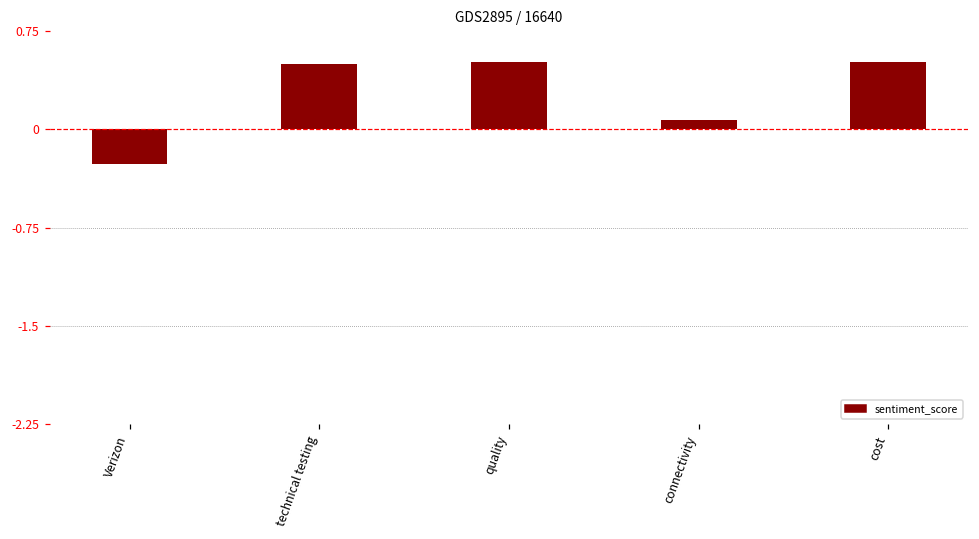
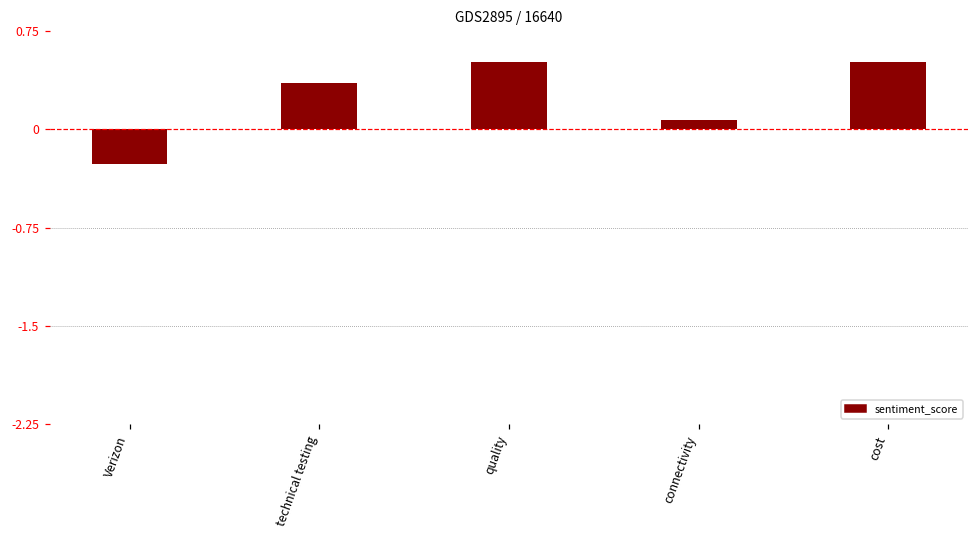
technical testing: 0.50 -> 0.35
